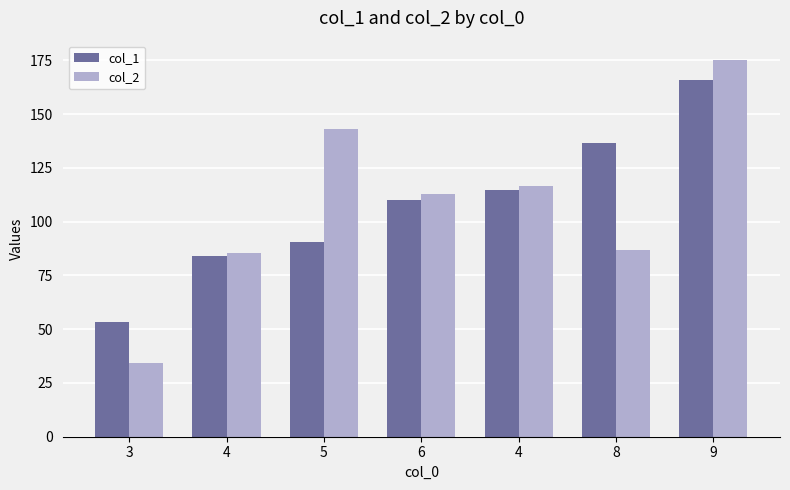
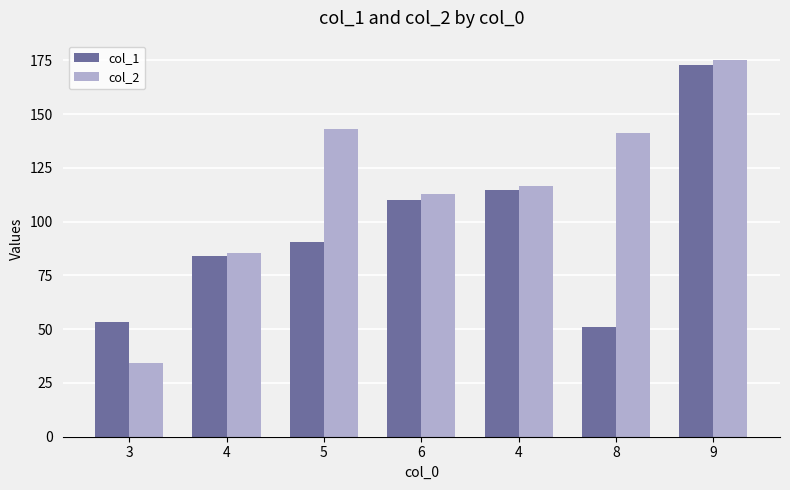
col_1, 8: 137 -> 51
col_2, 8: 87 -> 141
col_1, 9: 166 -> 173
